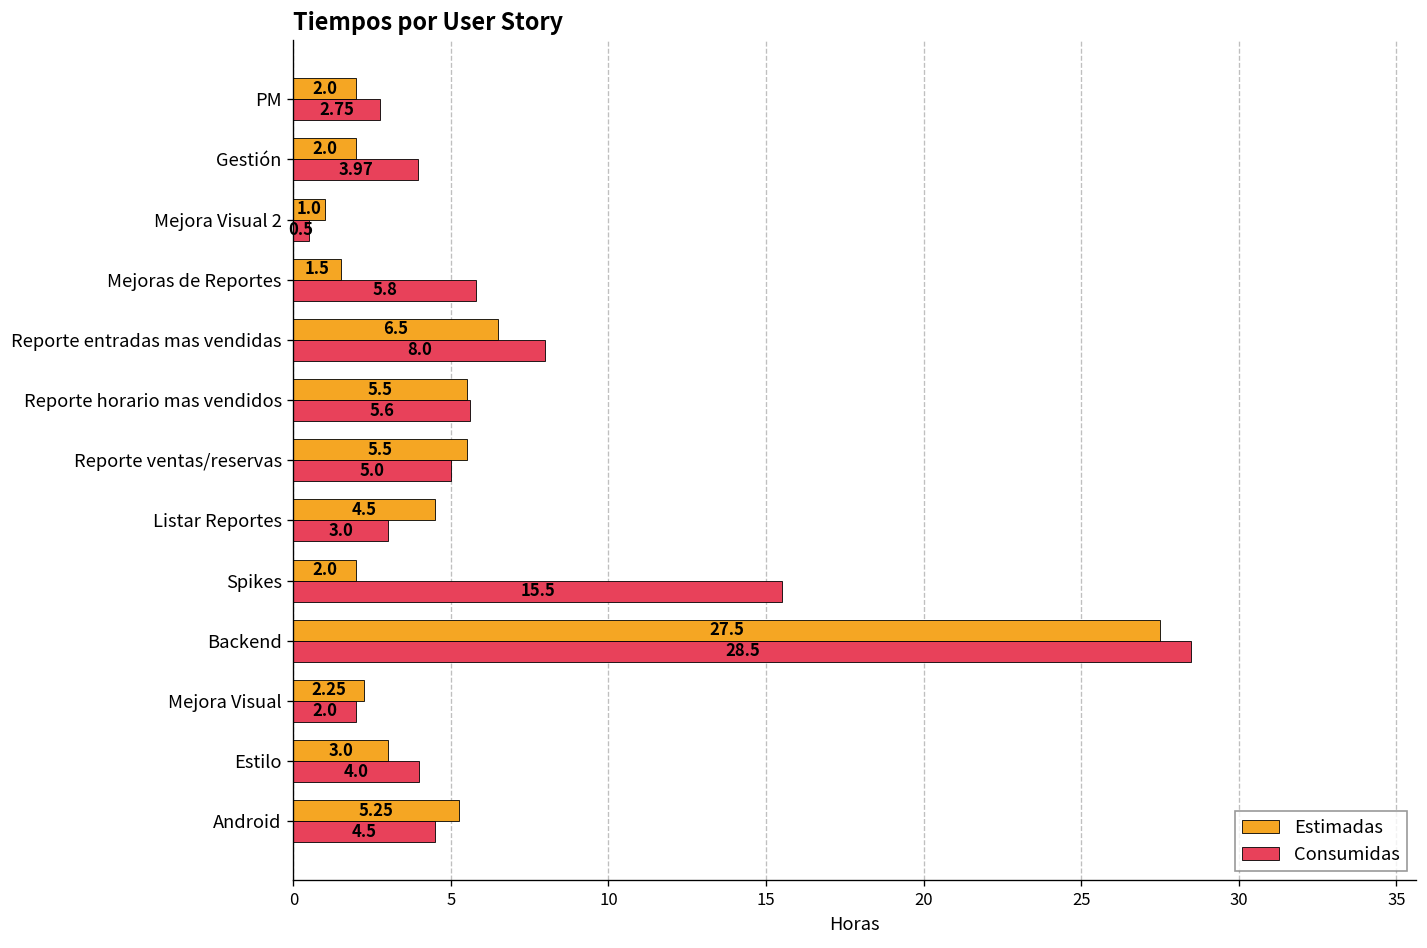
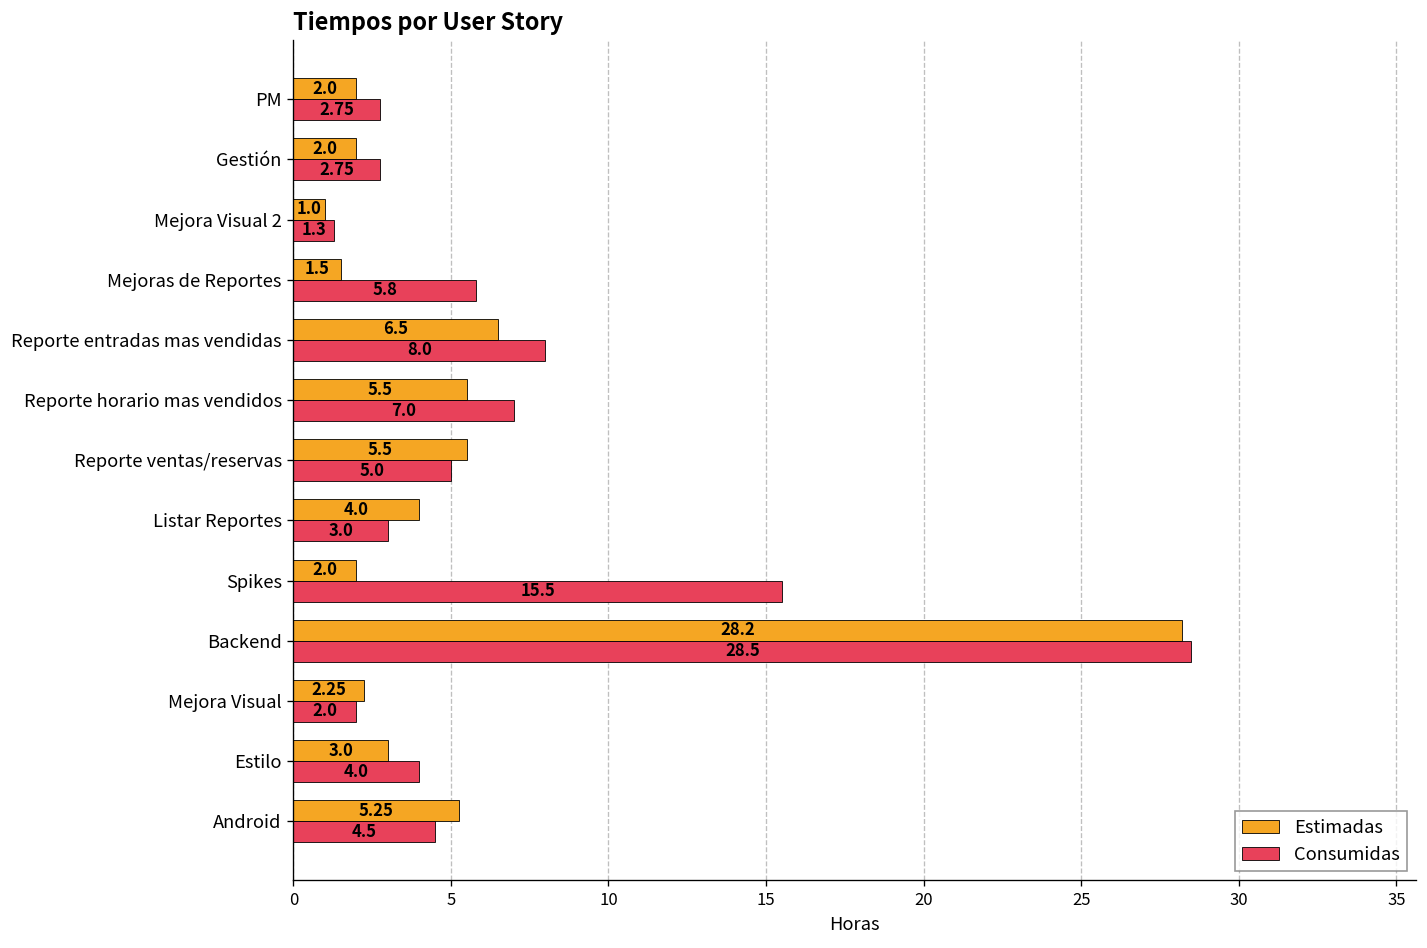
Consumidas, Gestión: 3.97 -> 2.75
Consumidas, Mejora Visual 2: 0.5 -> 1.3
Consumidas, Reporte horario mas vendidos: 5.6 -> 7.0
Estimadas, Listar Reportes: 4.5 -> 4.0
Estimadas, Backend: 27.5 -> 28.2
